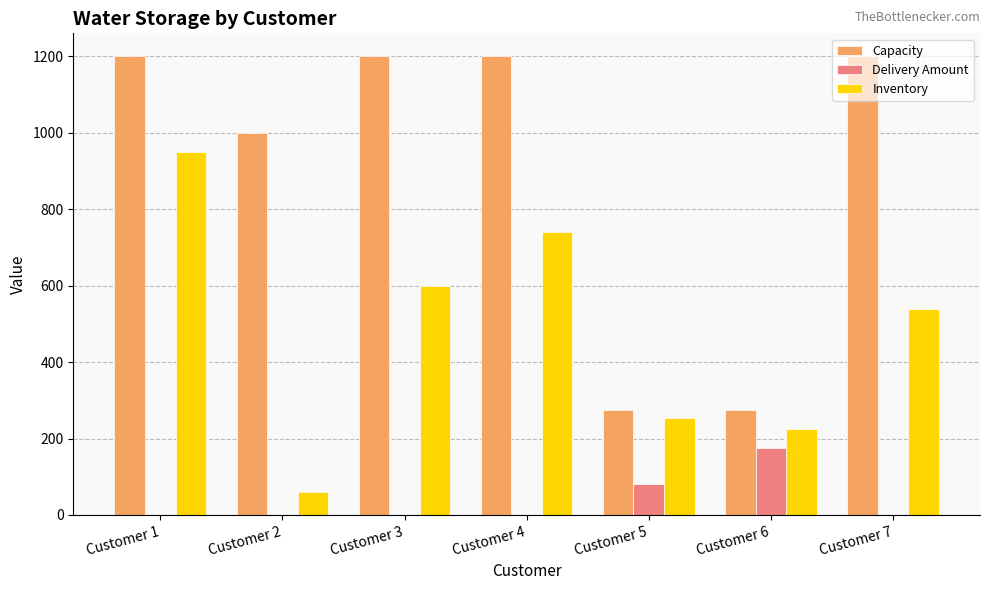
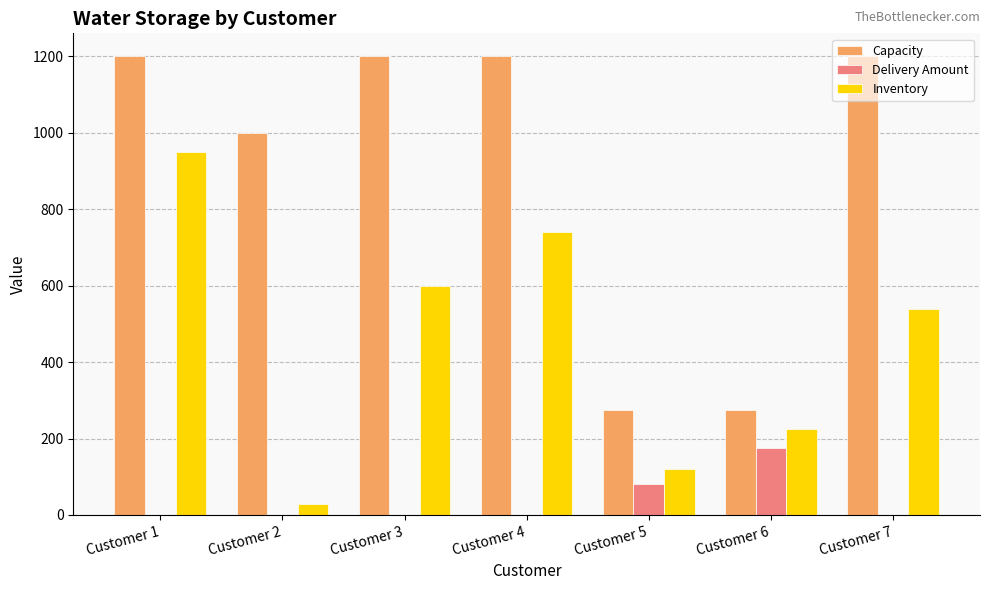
Inventory, Customer 2: 60 -> 30
Inventory, Customer 5: 260 -> 120
